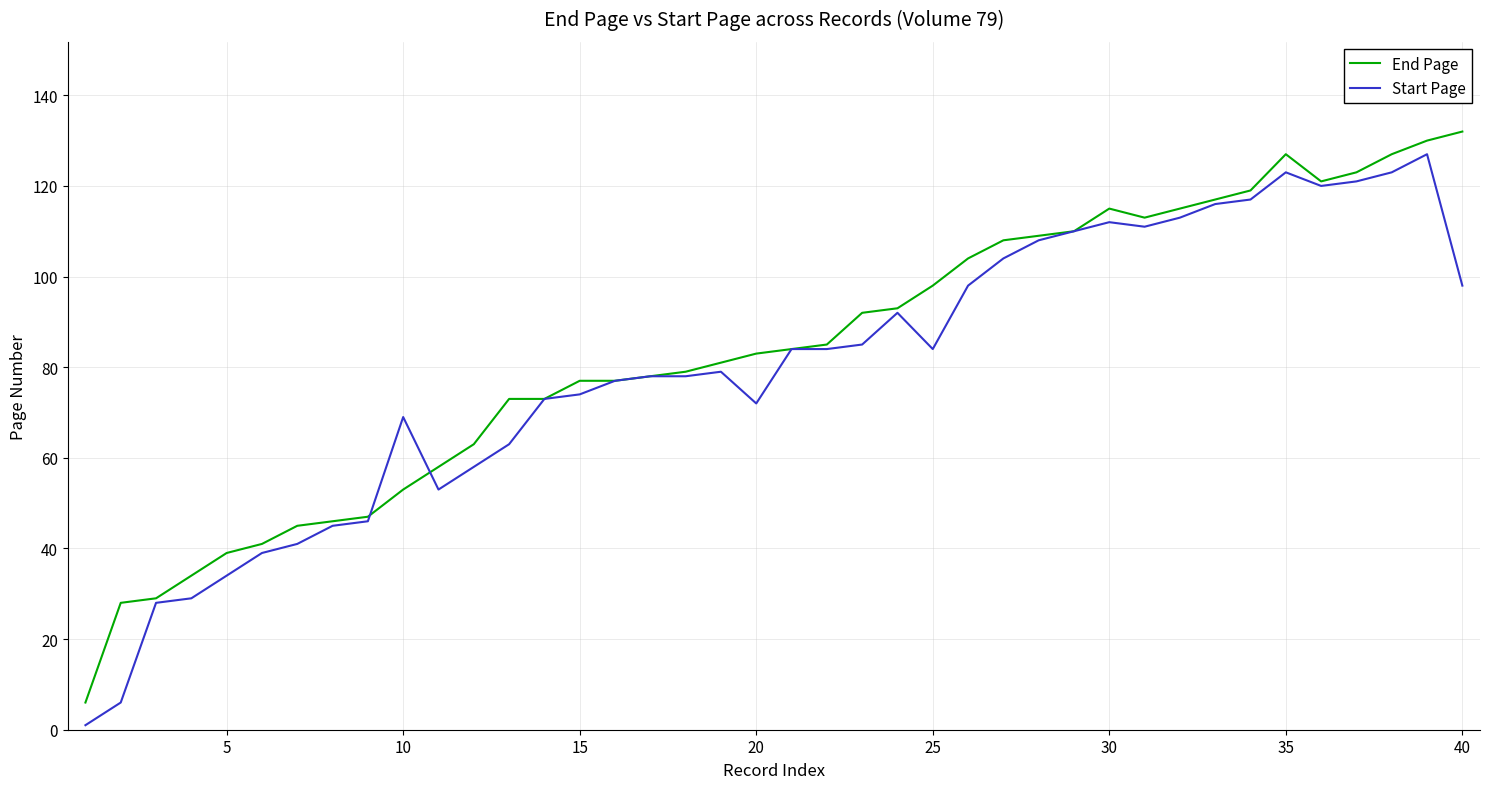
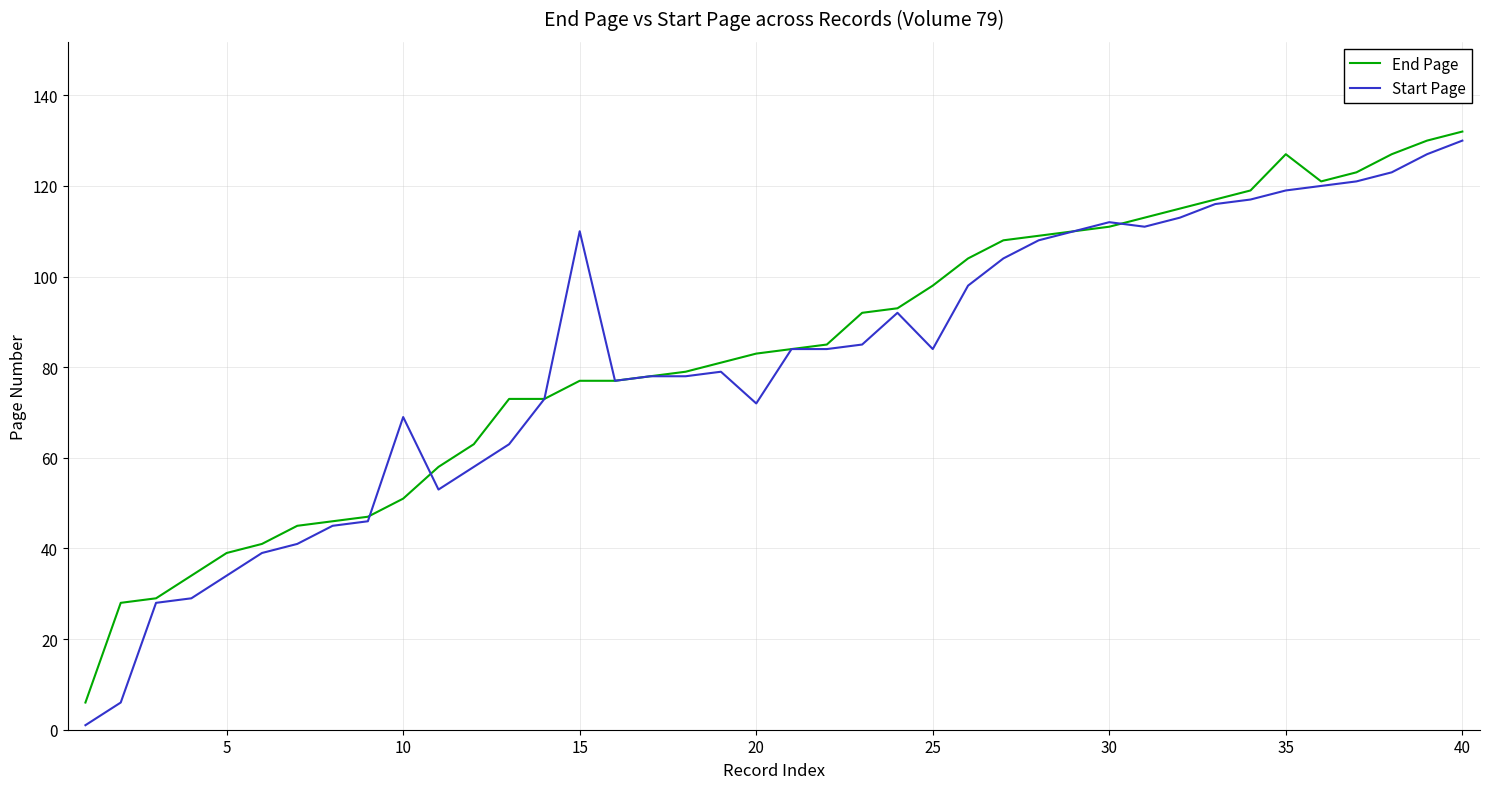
End Page, 10: 53 -> 51
Start Page, 15: 74 -> 110
End Page, 30: 115 -> 111
Start Page, 35: 123 -> 119
Start Page, 40: 98 -> 130
